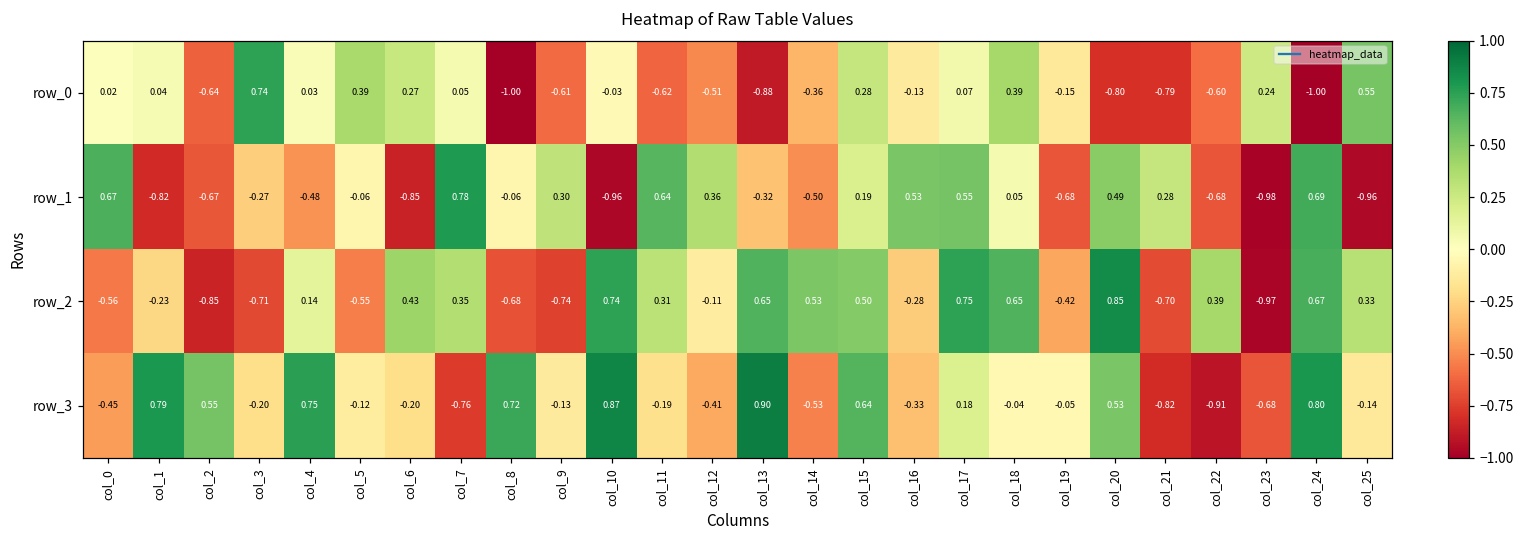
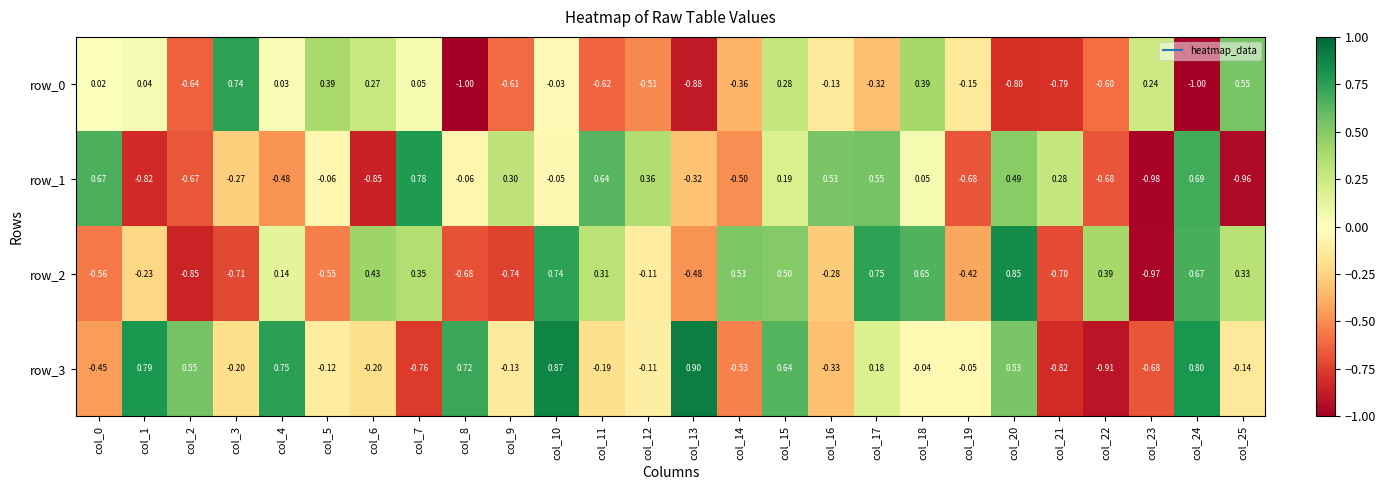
row_0, col_17: 0.07 -> -0.32
row_1, col_10: -0.96 -> -0.05
row_2, col_13: 0.65 -> -0.48
row_3, col_12: -0.41 -> -0.11
